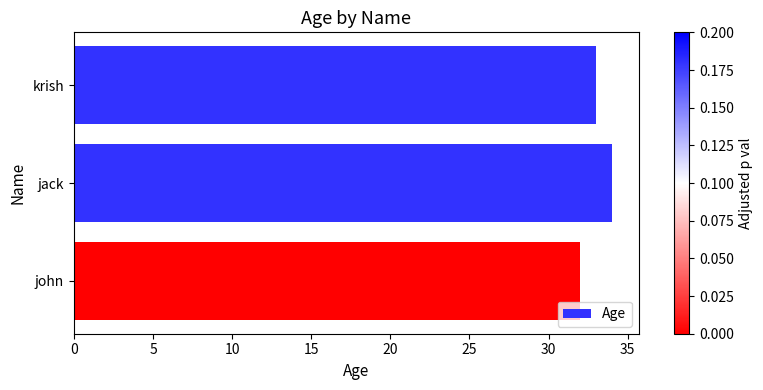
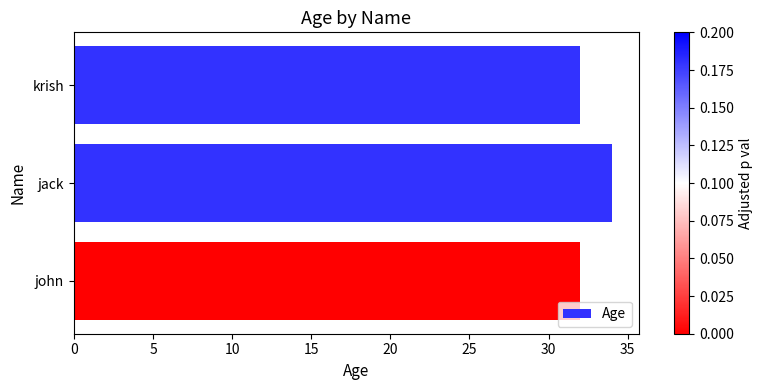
krish: 33 -> 32
